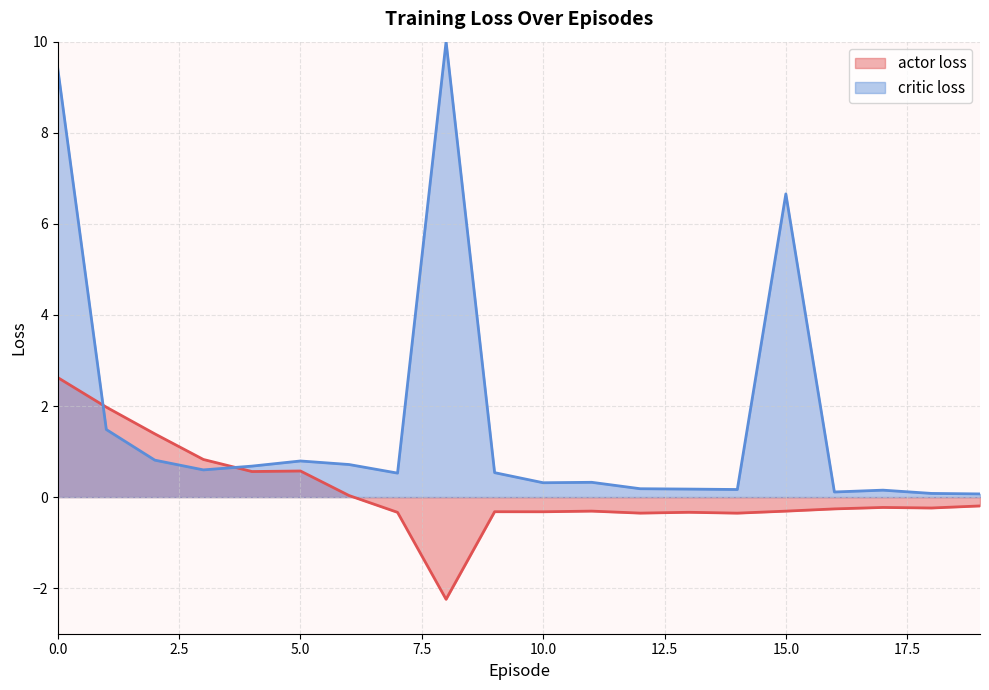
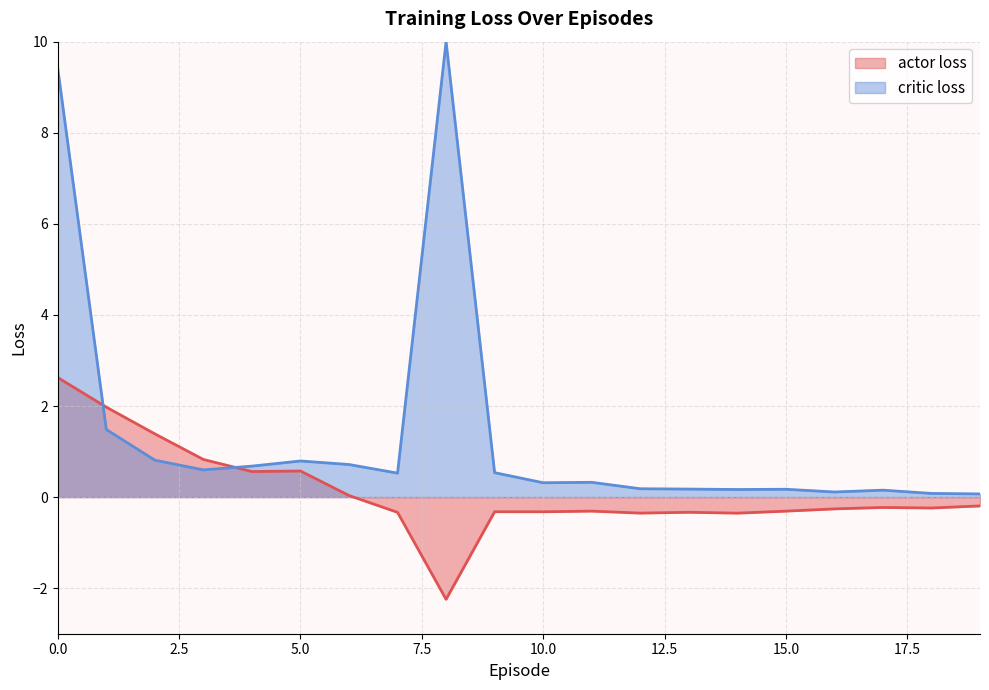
critic loss, 15.0: 6.7 -> 0.2
